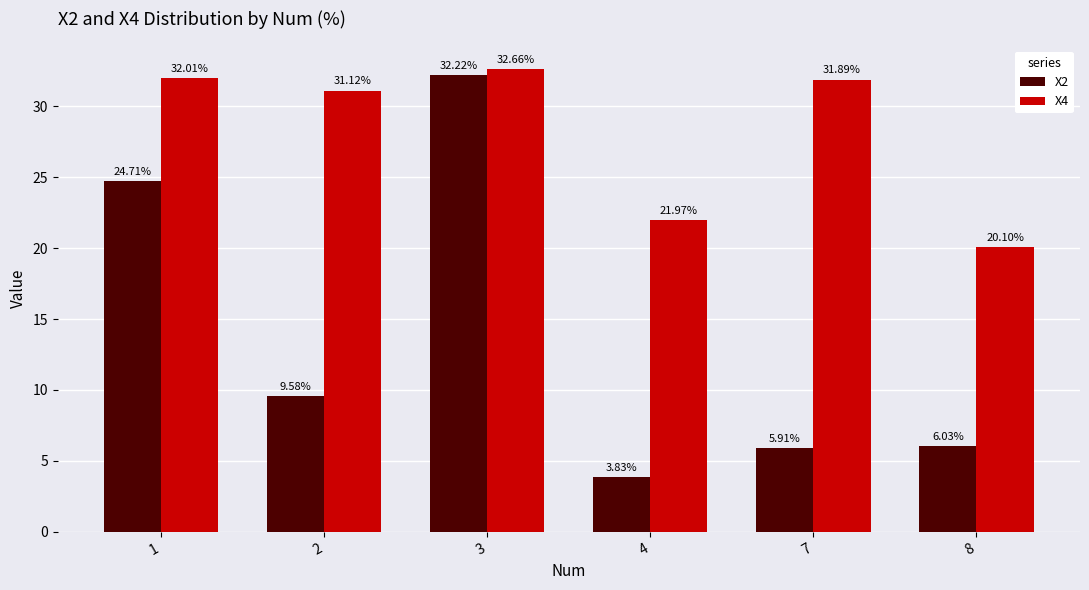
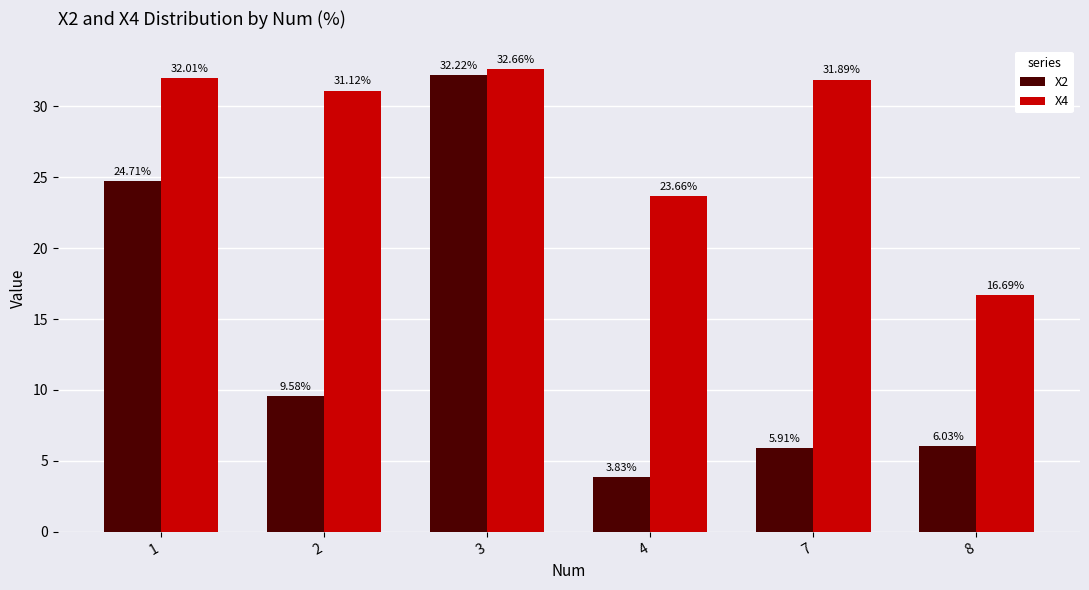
X4, 4: 21.97% -> 23.66%
X4, 8: 20.10% -> 16.69%
